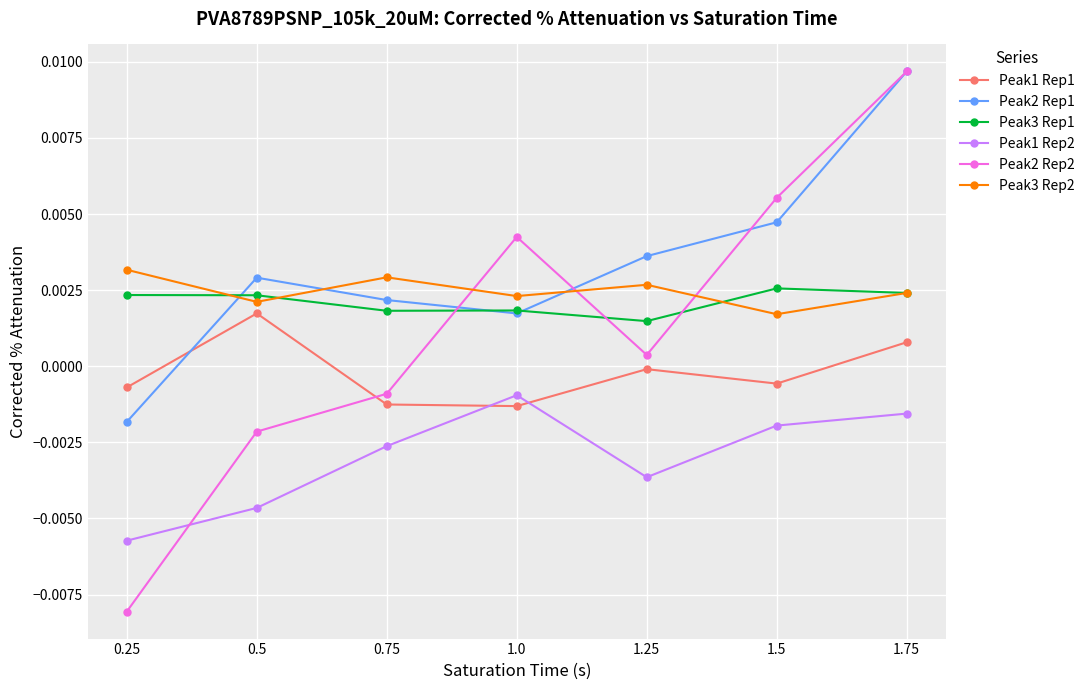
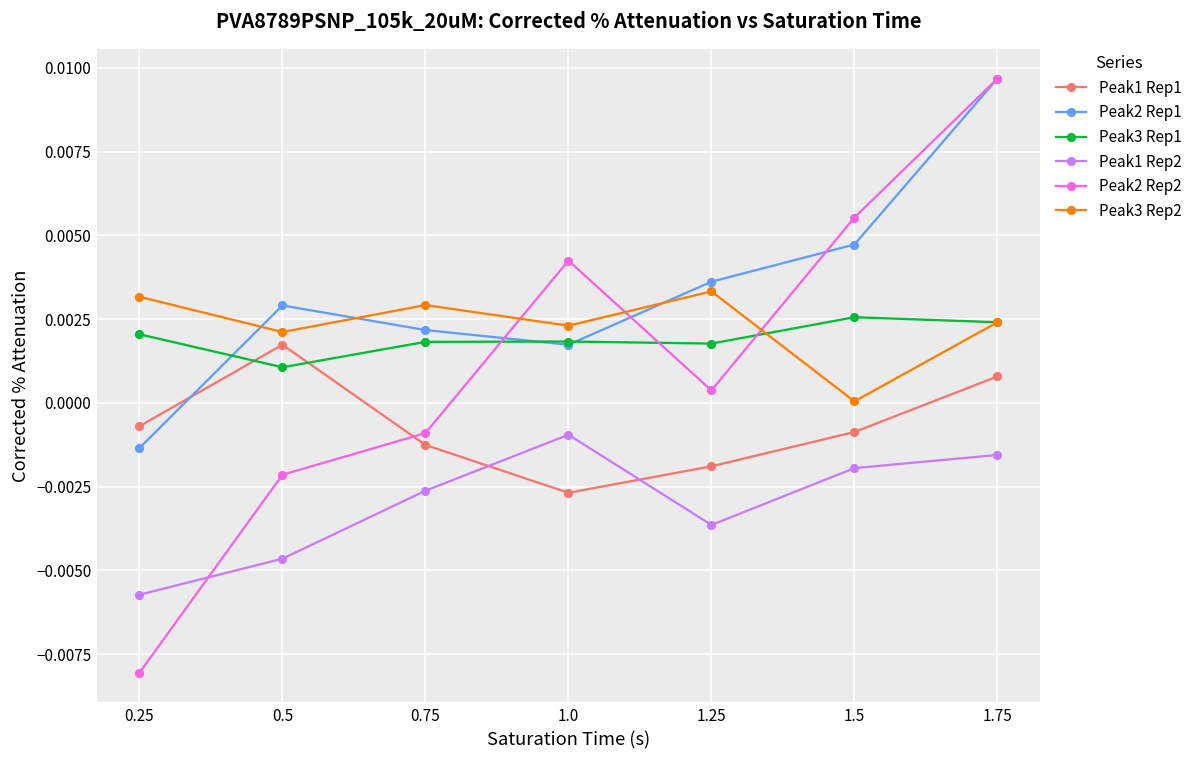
Peak2 Rep1, 0.25: -0.0018 -> -0.0013
Peak3 Rep1, 0.25: 0.0023 -> 0.0020
Peak3 Rep1, 0.5: 0.0023 -> 0.0011
Peak1 Rep1, 1.0: -0.0013 -> -0.0027
Peak1 Rep1, 1.25: -0.0001 -> -0.0019
Peak3 Rep1, 1.25: 0.0015 -> 0.0018
Peak3 Rep2, 1.25: 0.0027 -> 0.0033
Peak1 Rep1, 1.5: -0.0006 -> -0.0009
Peak3 Rep2, 1.5: 0.0017 -> 0.0000
